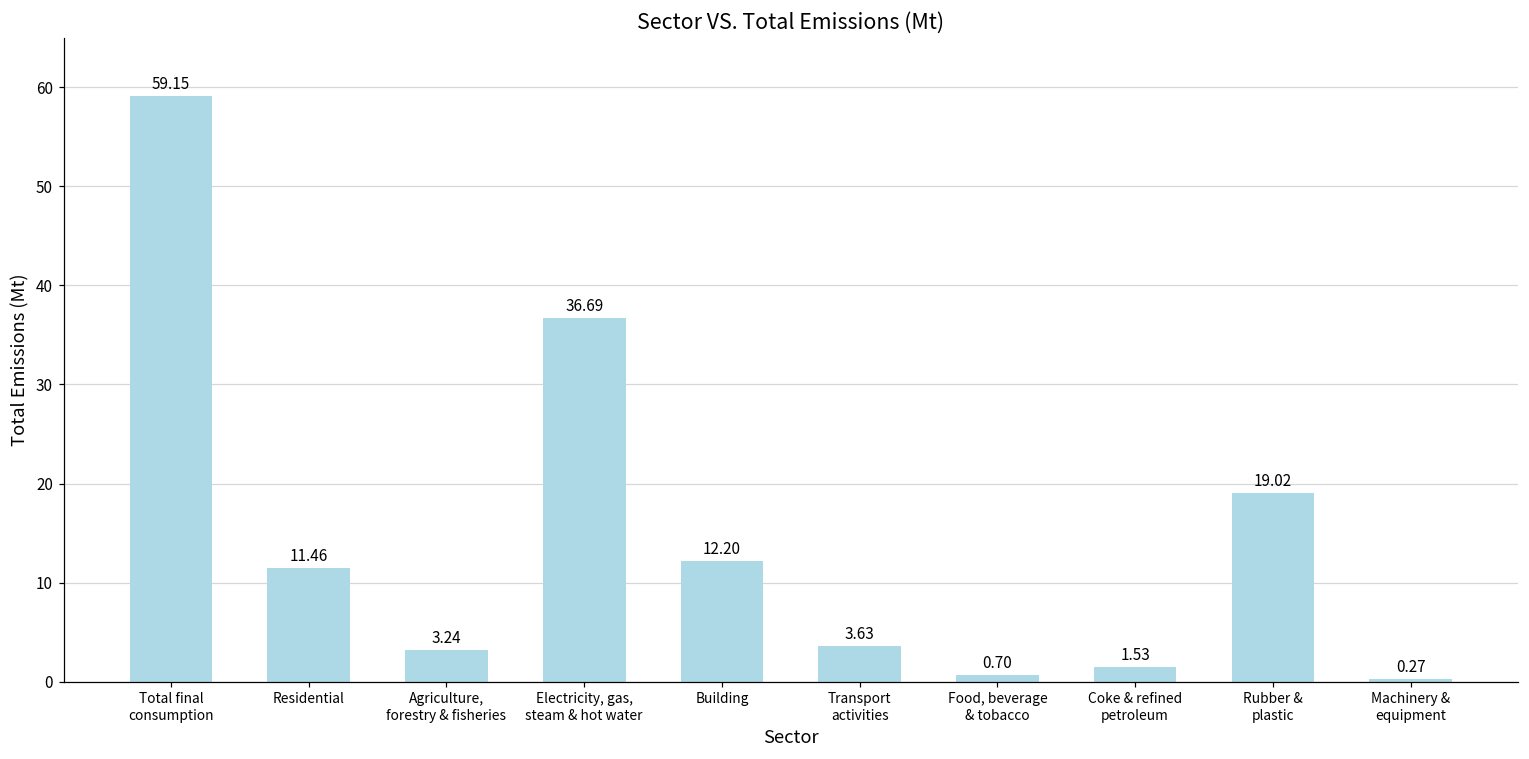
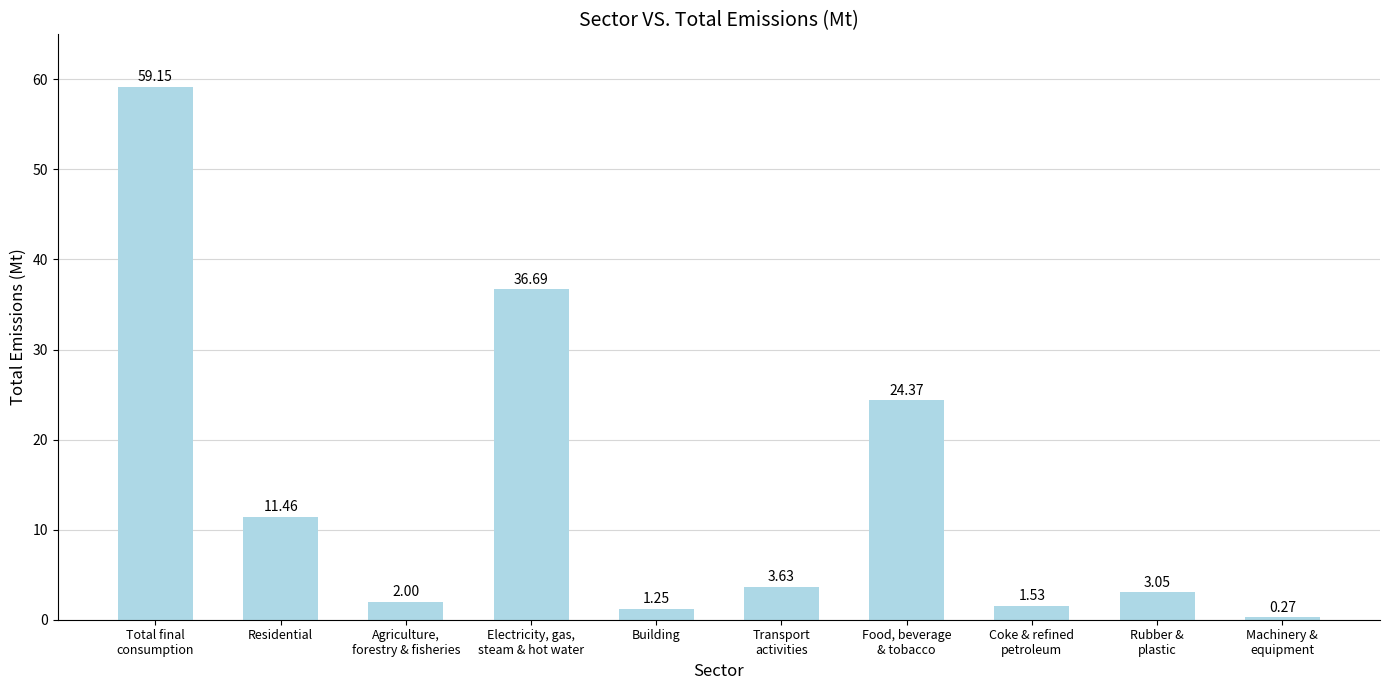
Agriculture, forestry & fisheries: 3.24 -> 2.00
Building: 12.20 -> 1.25
Food, beverage & tobacco: 0.70 -> 24.37
Rubber & plastic: 19.02 -> 3.05
